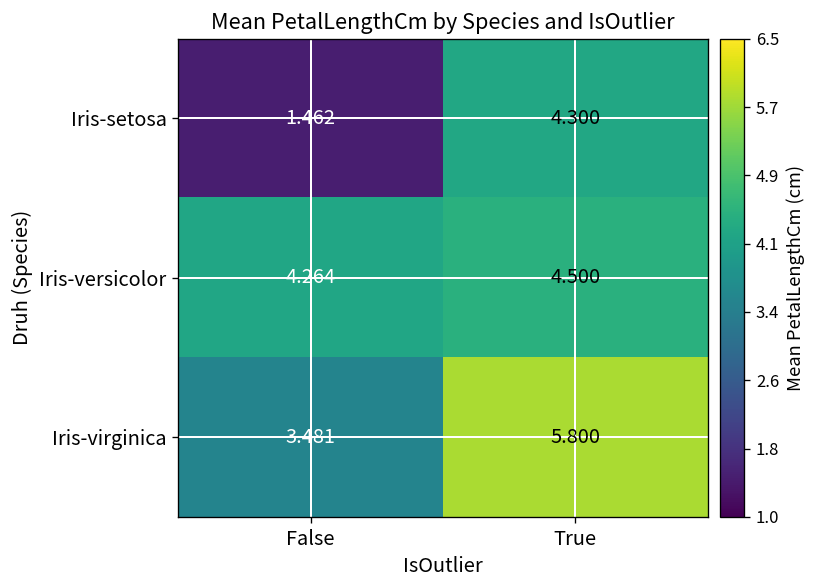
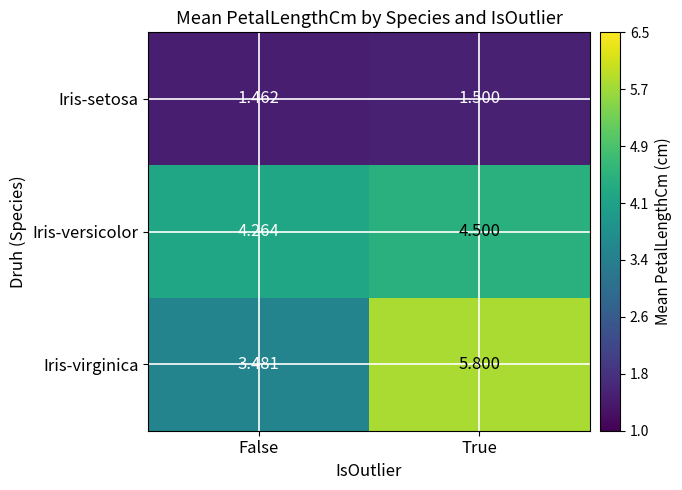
Iris-setosa, True: 4.300 -> 1.500
